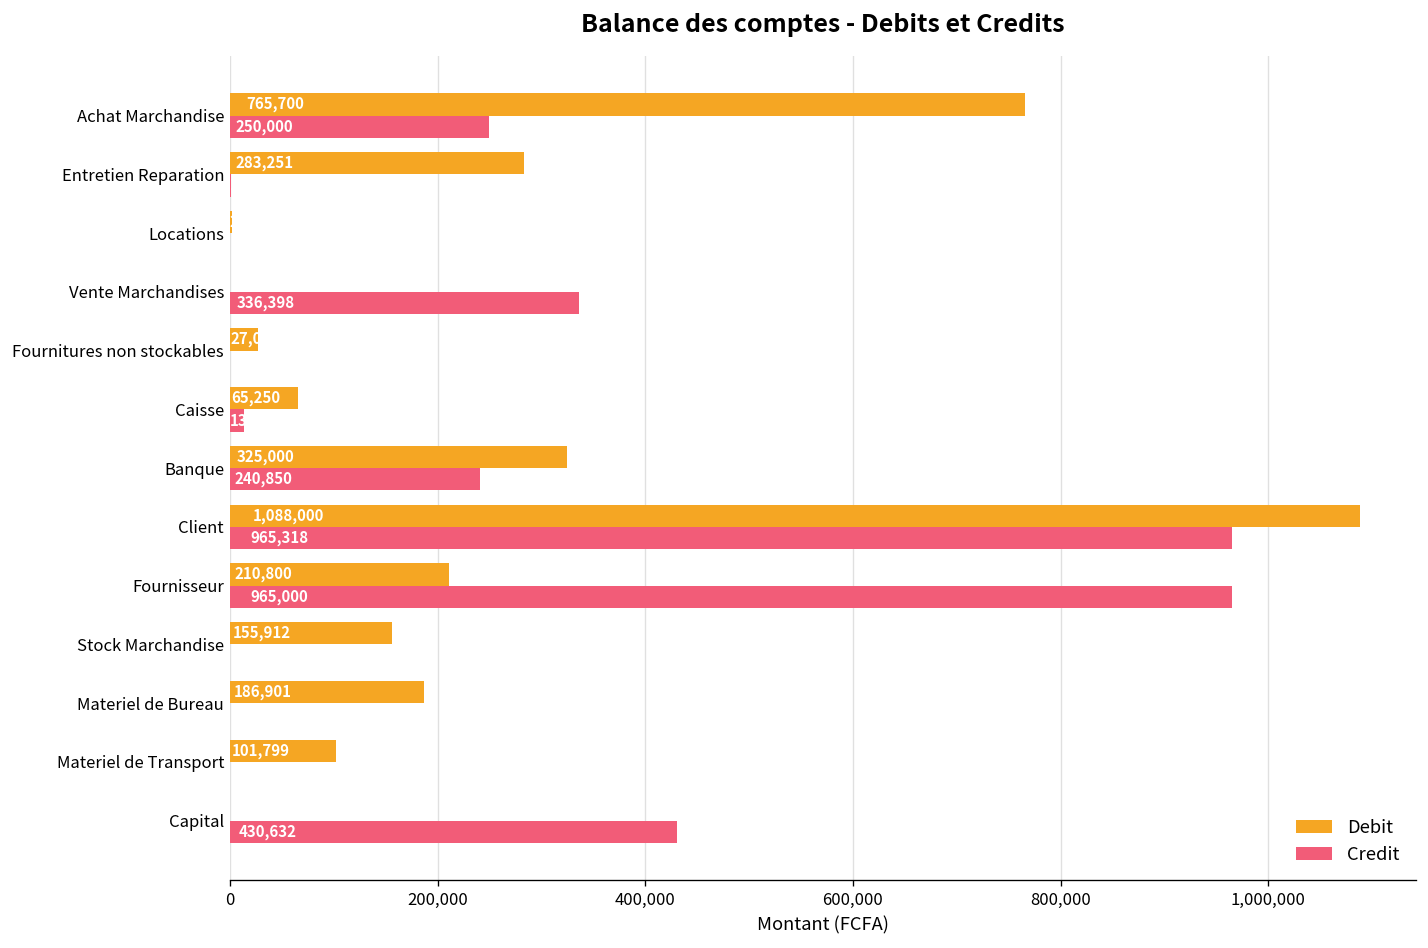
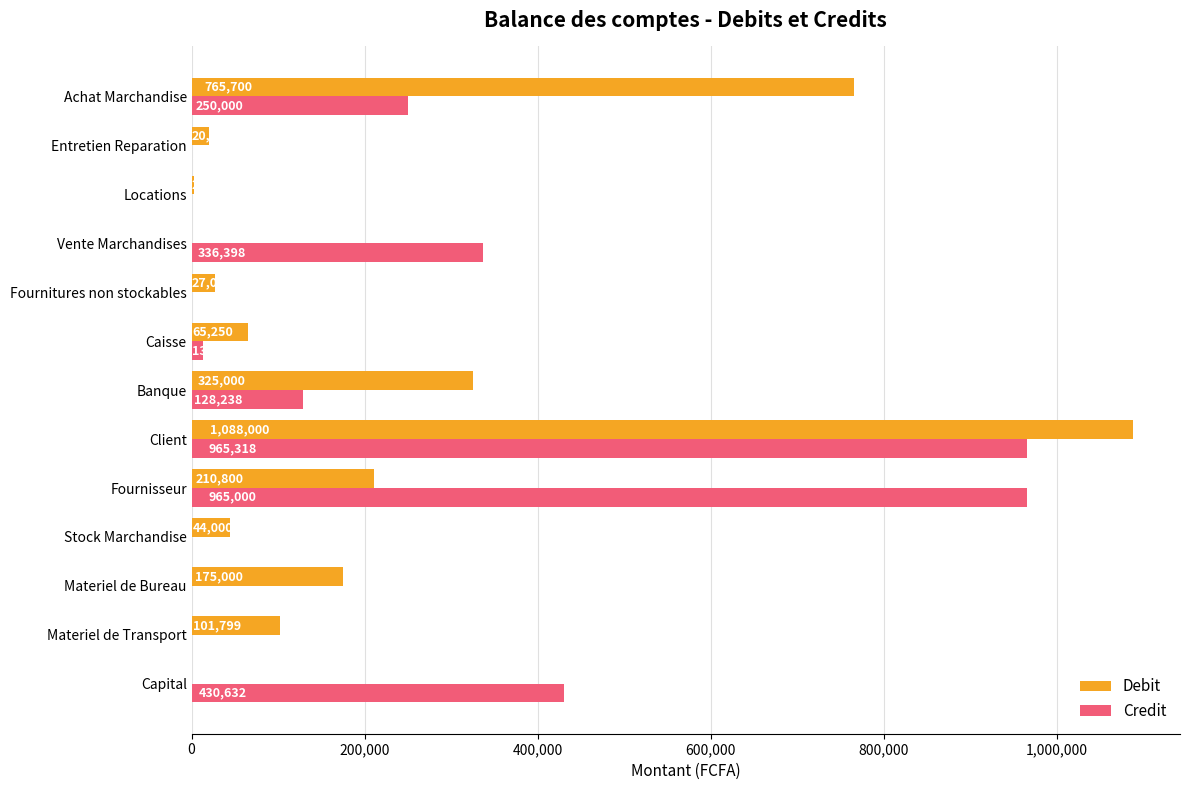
Debit, Entretien Reparation: 280,000 -> 20,000
Credit, Banque: 240,850 -> 128,238
Debit, Stock Marchandise: 155,912 -> 44,000
Debit, Materiel de Bureau: 186,901 -> 175,000
